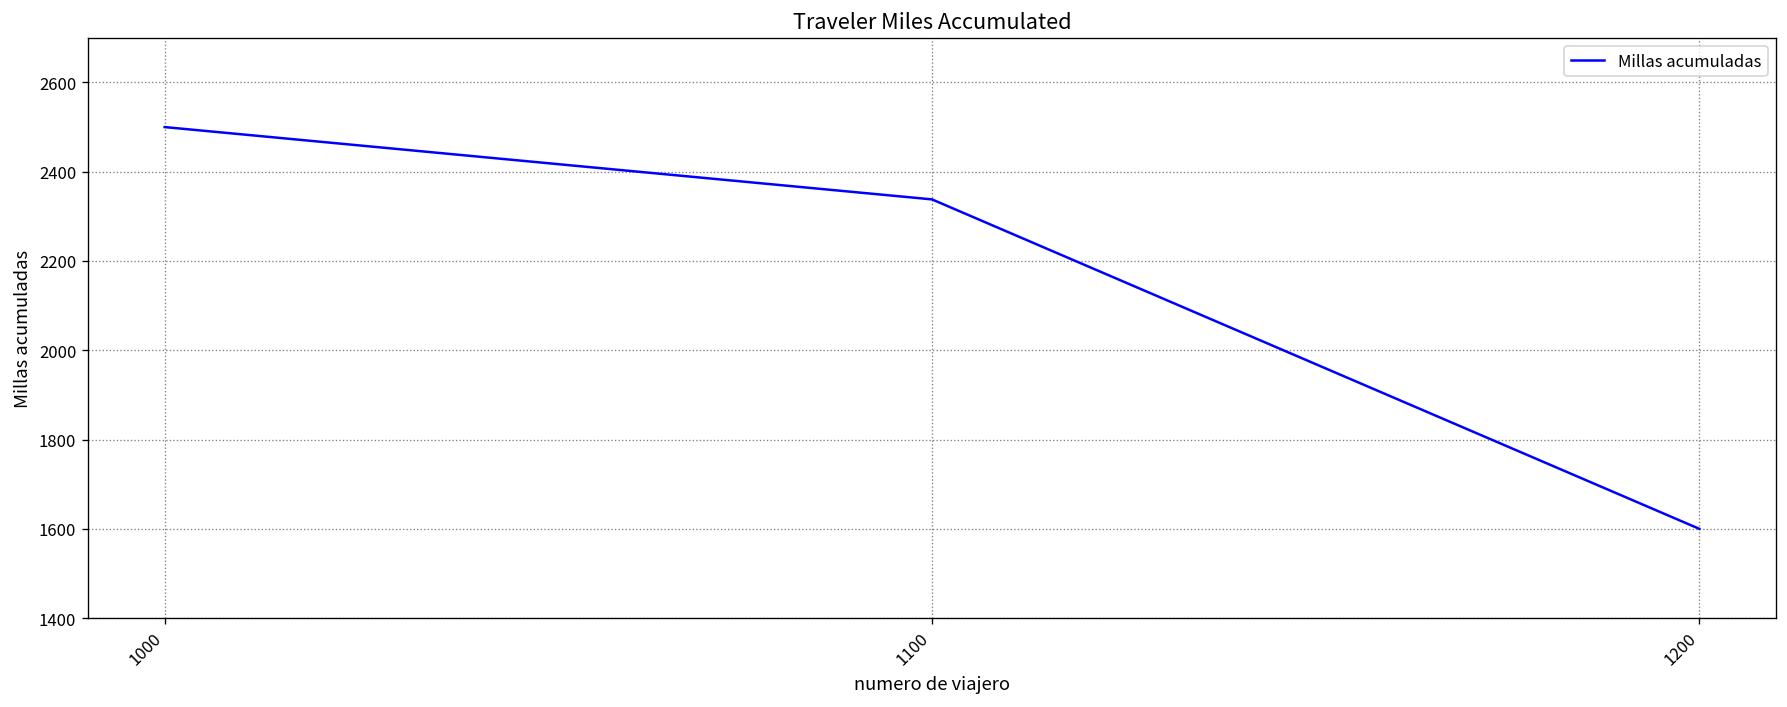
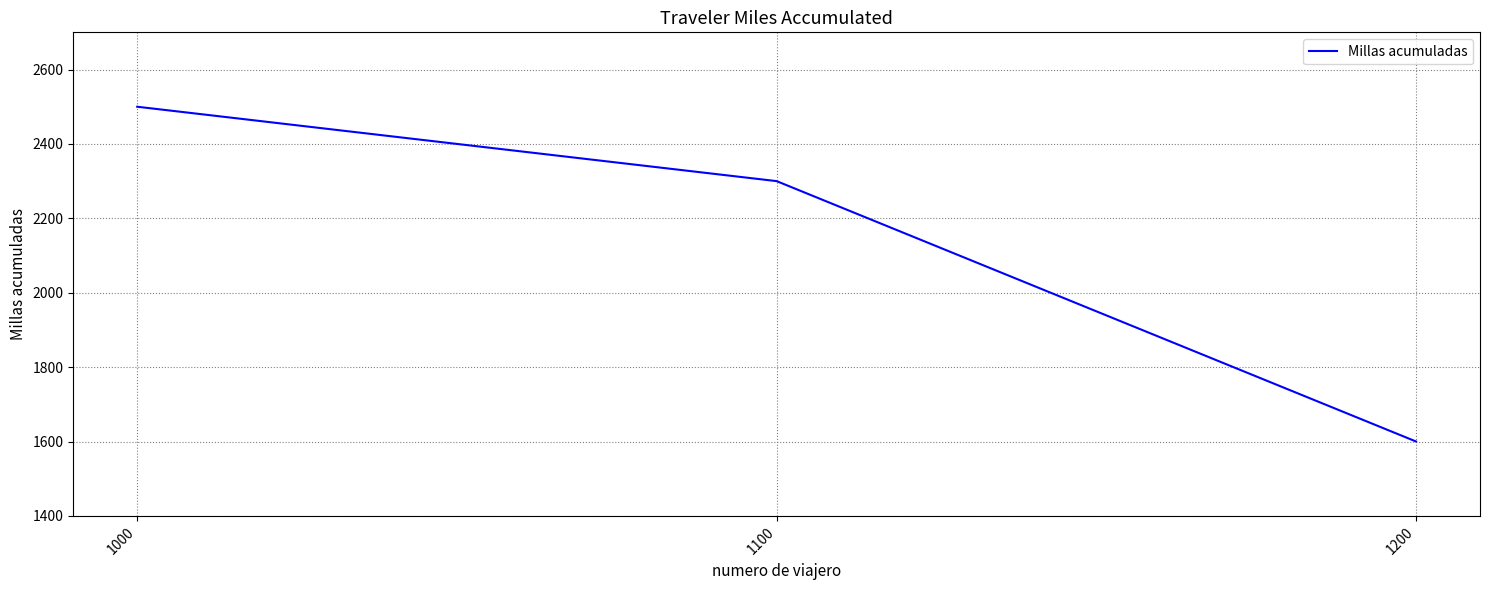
1100: 2340 -> 2300
